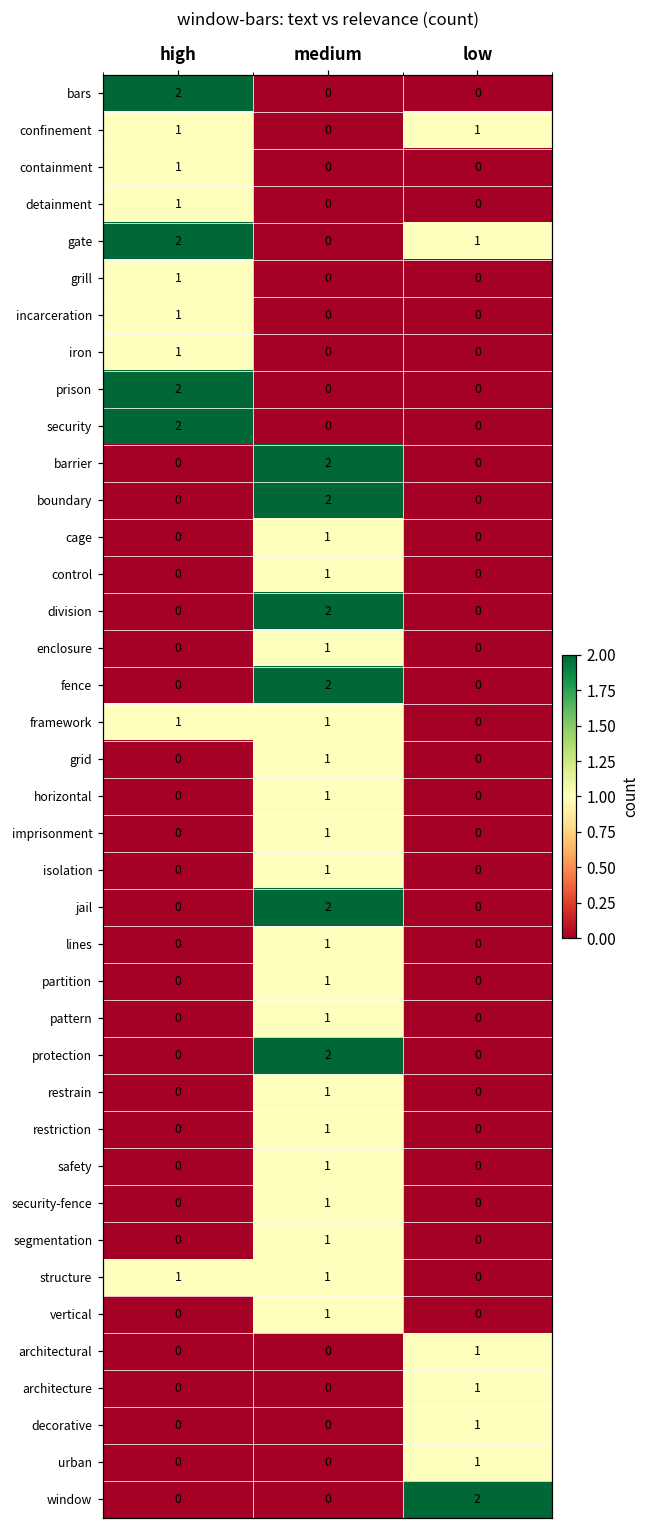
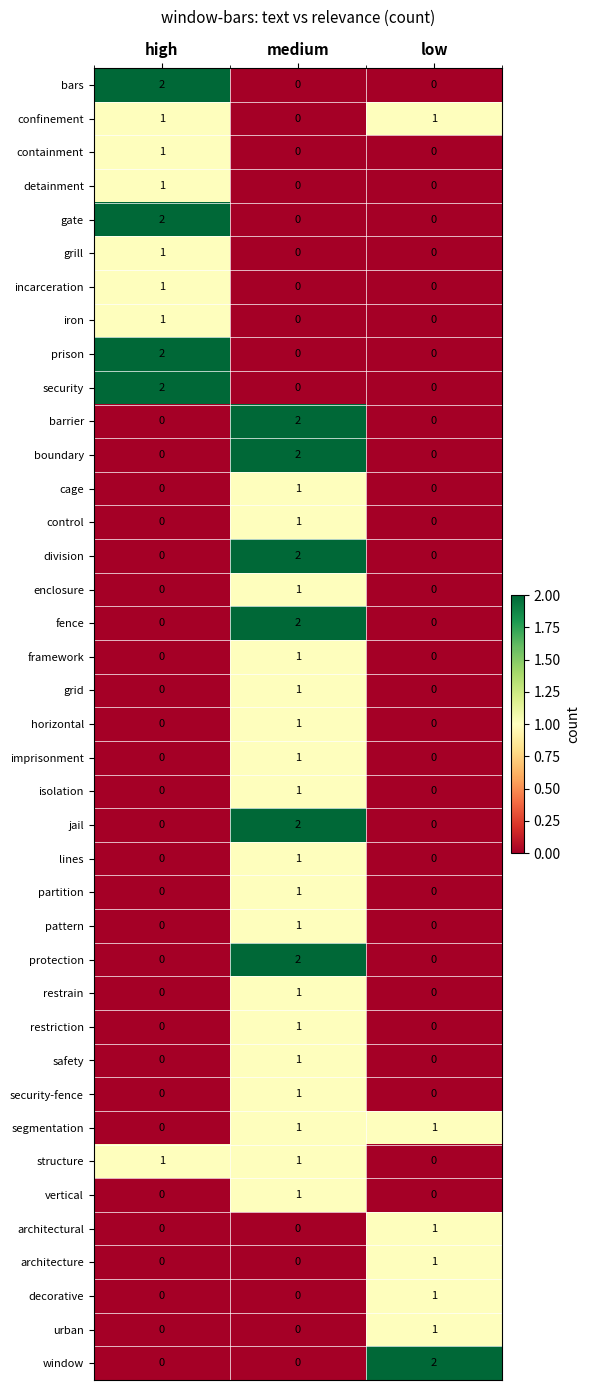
gate, low: 1 -> 0
framework, high: 1 -> 0
segmentation, low: 0 -> 1
